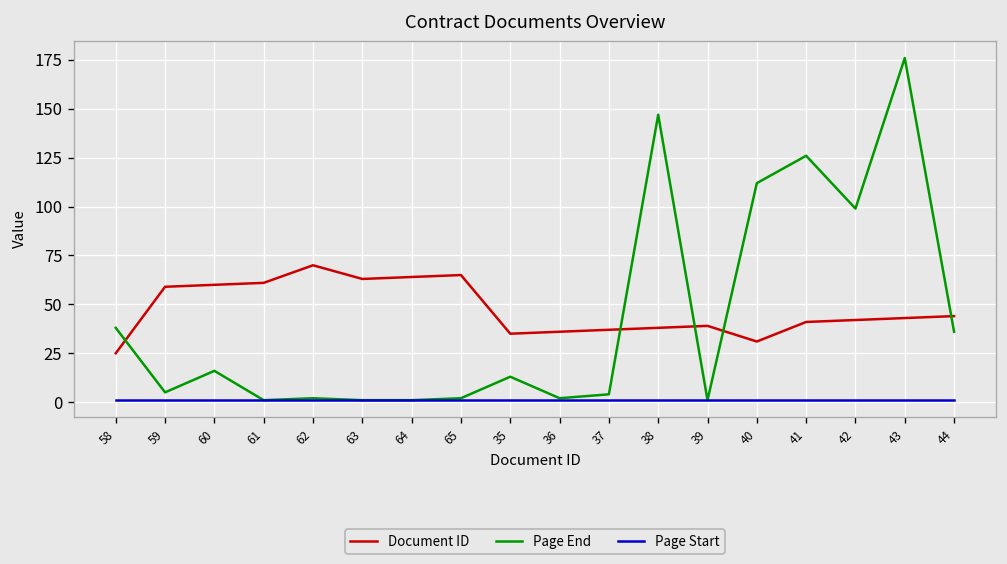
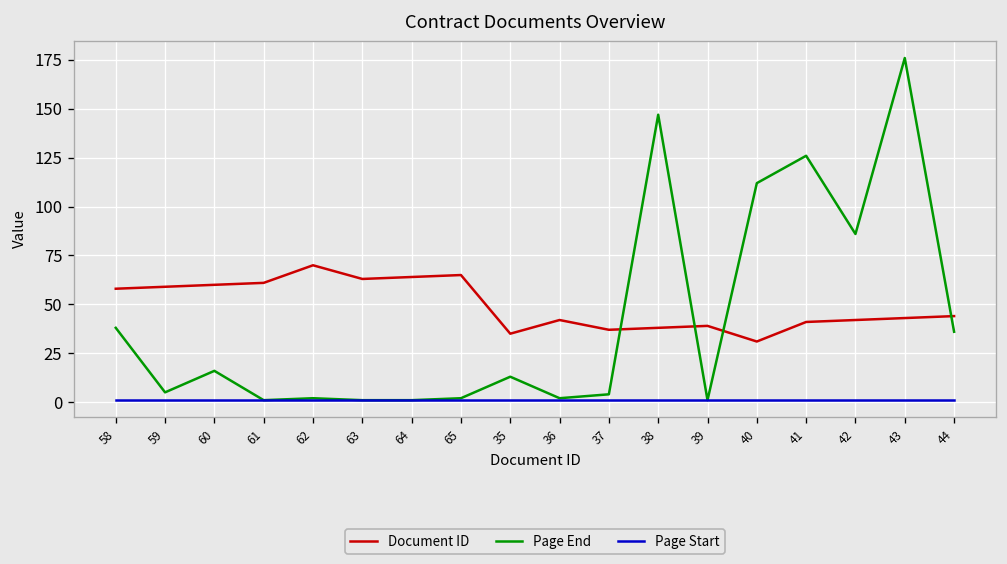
Document ID, 58: 25 -> 58
Document ID, 36: 36 -> 42
Page End, 42: 99 -> 86
